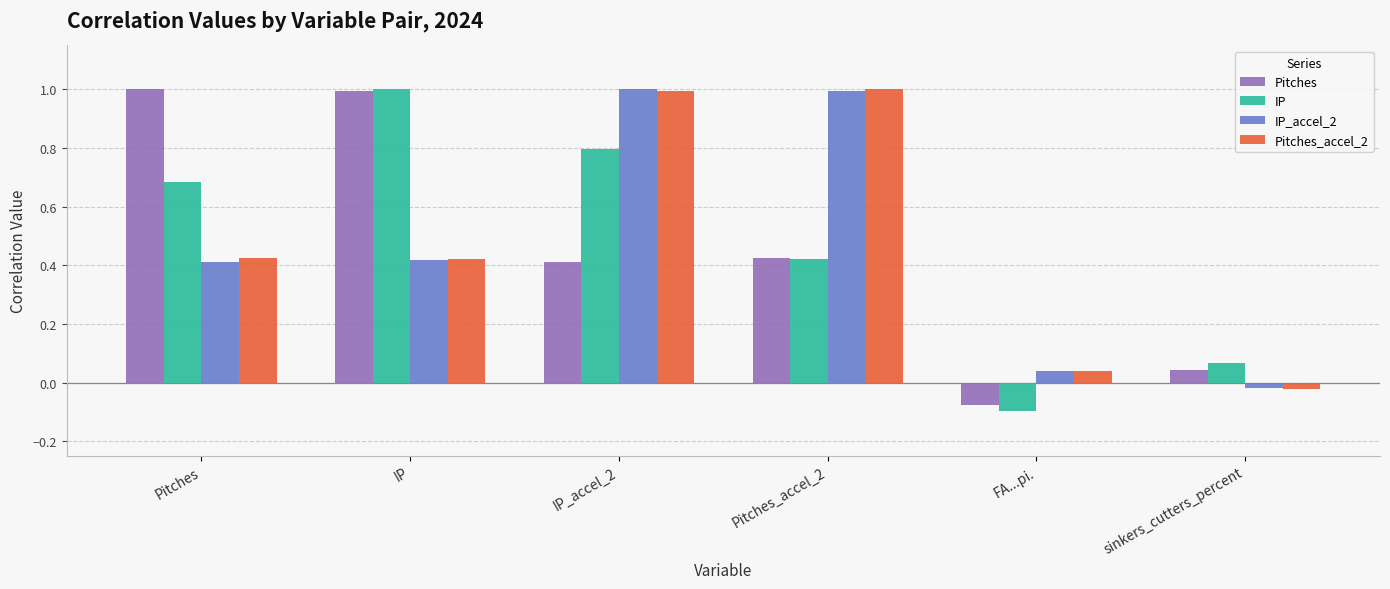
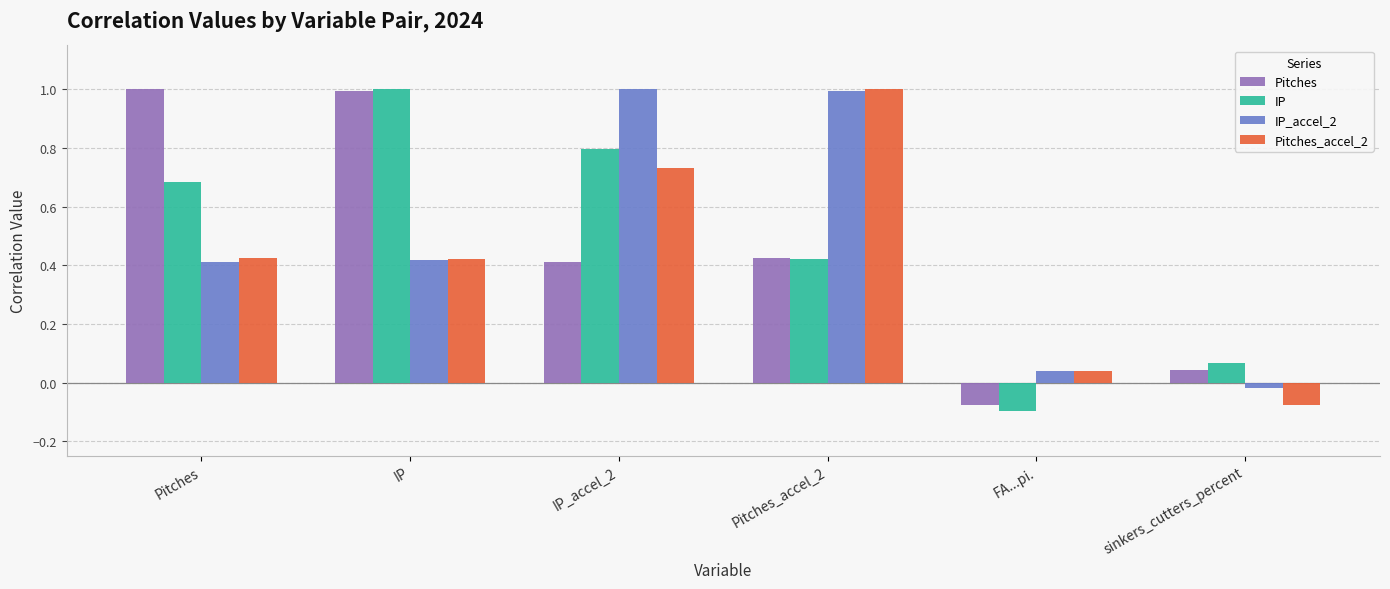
Pitches_accel_2, IP_accel_2: 0.99 -> 0.73
Pitches_accel_2, sinkers_cutters_percent: -0.02 -> -0.07
